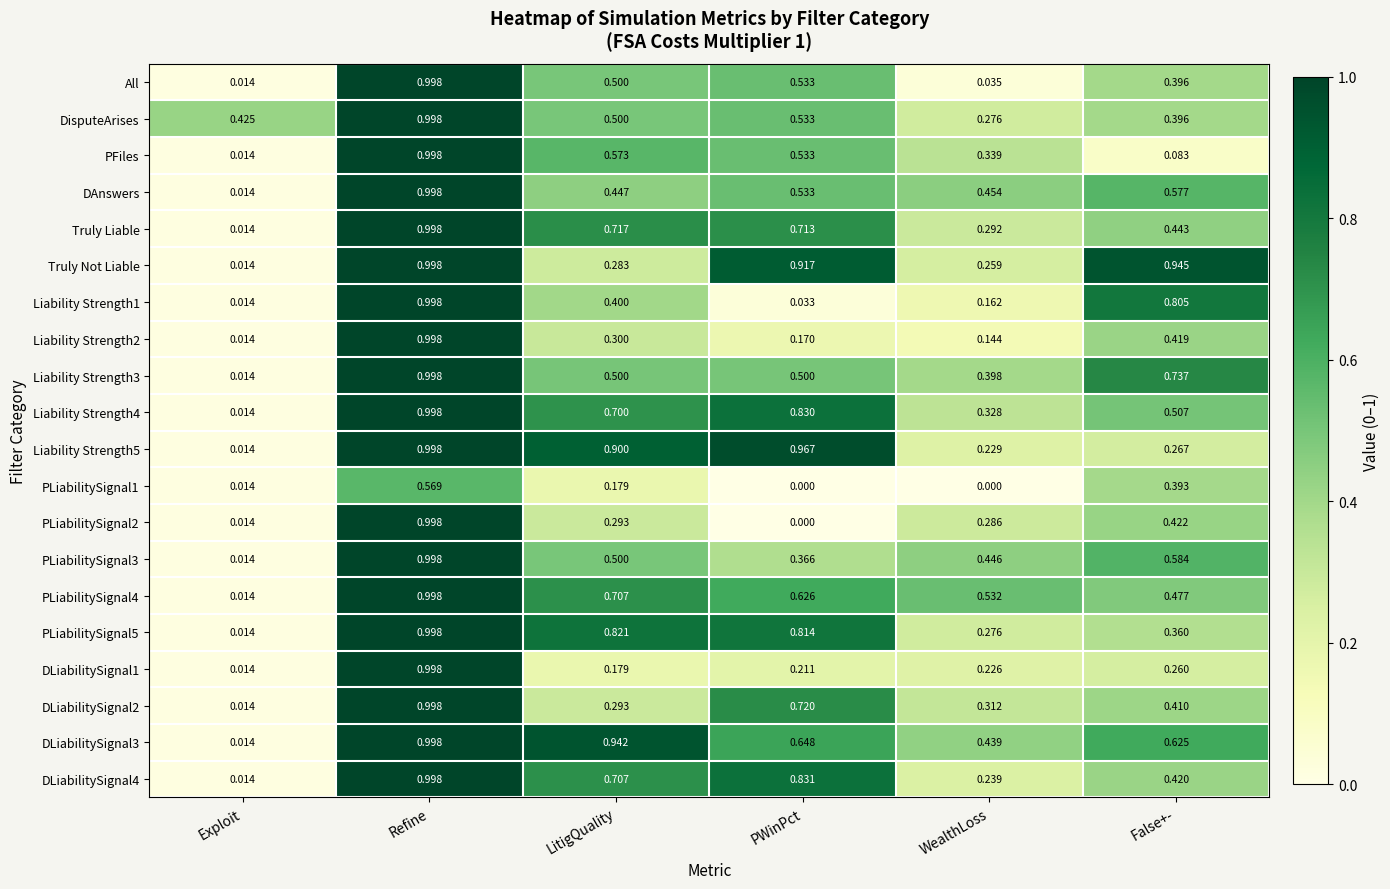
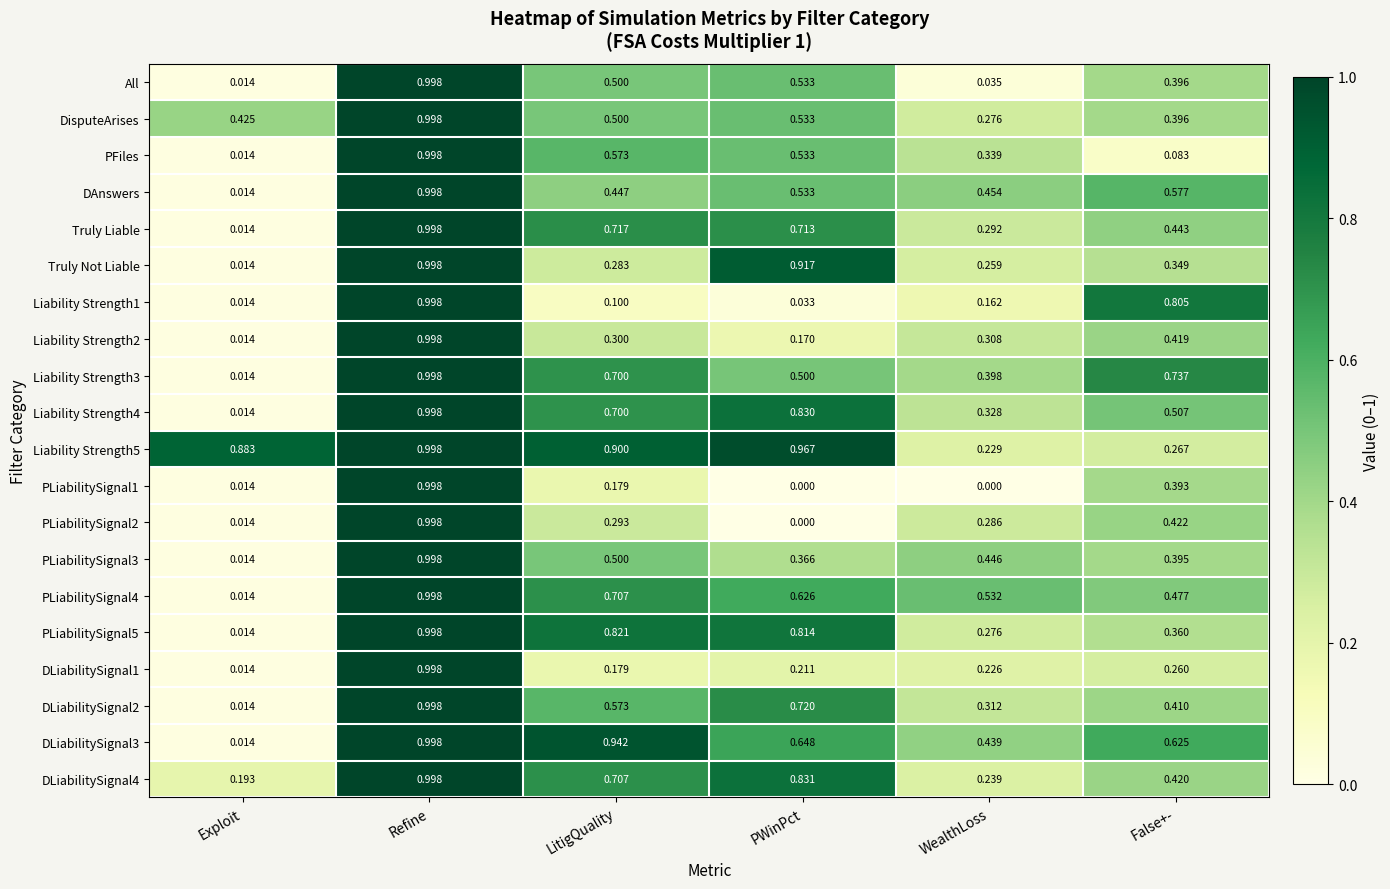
Truly Not Liable, False+-: 0.945 -> 0.349
Liability Strength1, LitigQuality: 0.400 -> 0.100
Liability Strength2, WealthLoss: 0.144 -> 0.308
Liability Strength3, LitigQuality: 0.500 -> 0.700
Liability Strength5, Exploit: 0.014 -> 0.883
PLiabilitySignal1, Refine: 0.569 -> 0.998
PLiabilitySignal3, False+-: 0.584 -> 0.395
DLiabilitySignal2, LitigQuality: 0.293 -> 0.573
DLiabilitySignal4, Exploit: 0.014 -> 0.193
